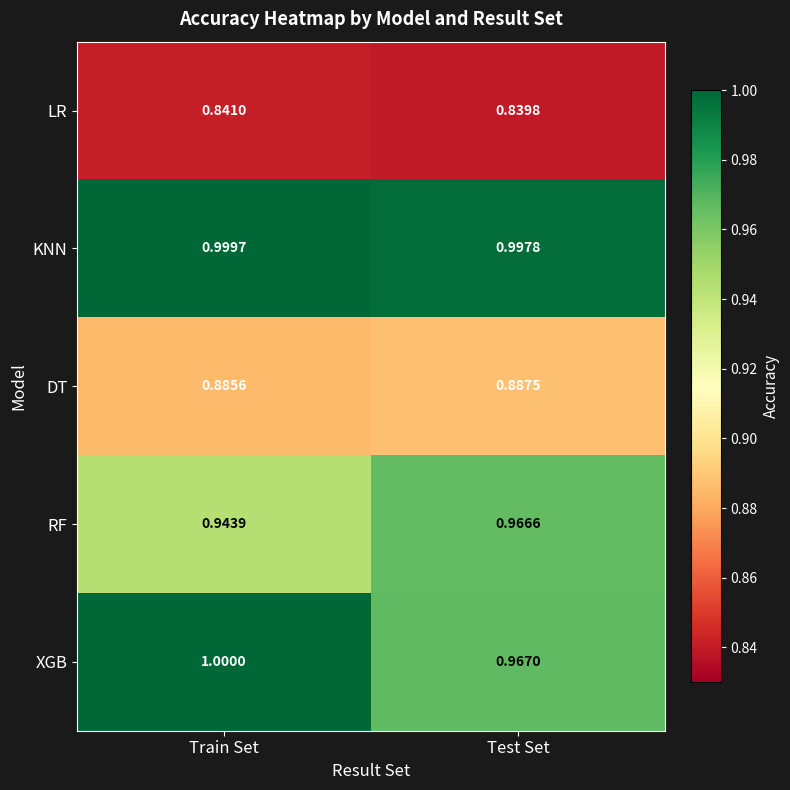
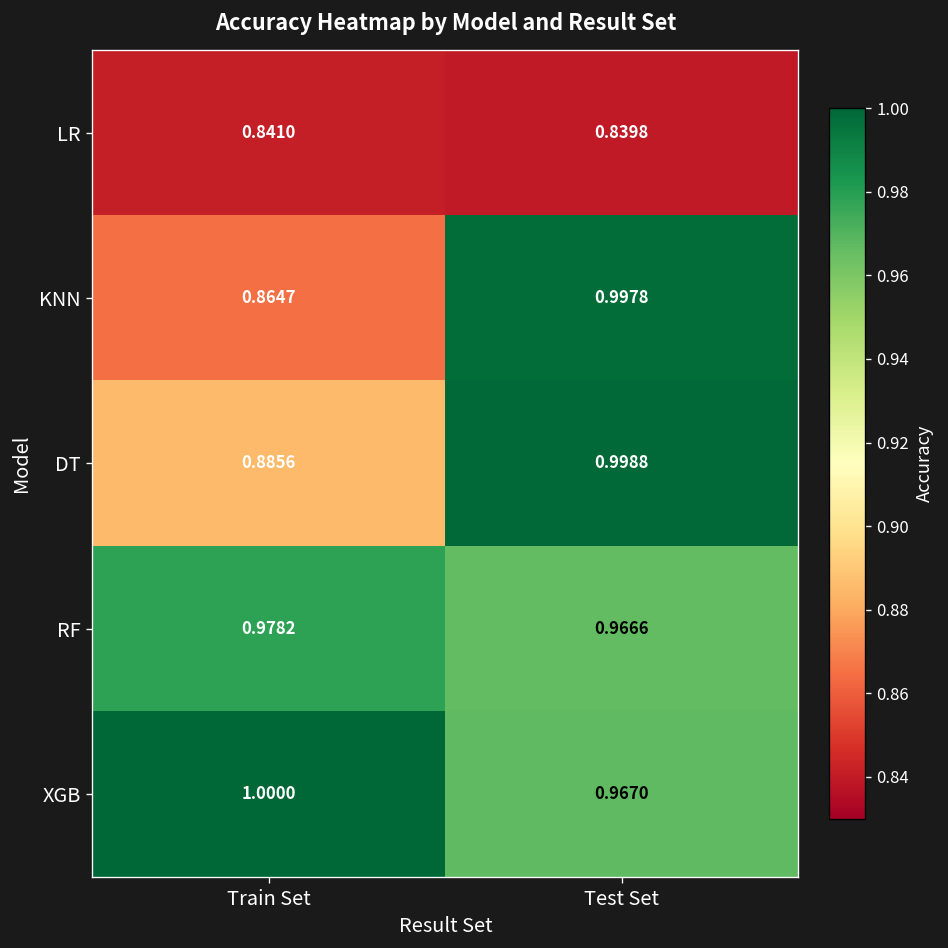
KNN, Train Set: 0.9997 -> 0.8647
DT, Test Set: 0.8875 -> 0.9988
RF, Train Set: 0.9439 -> 0.9782
